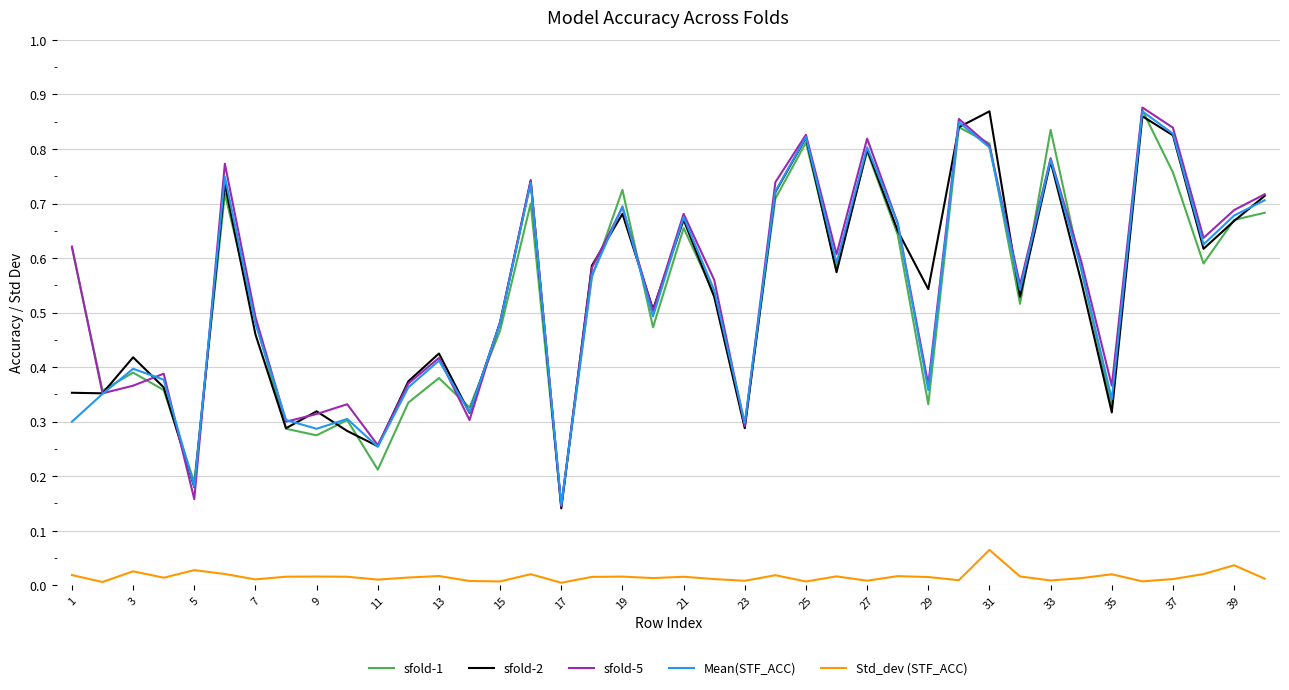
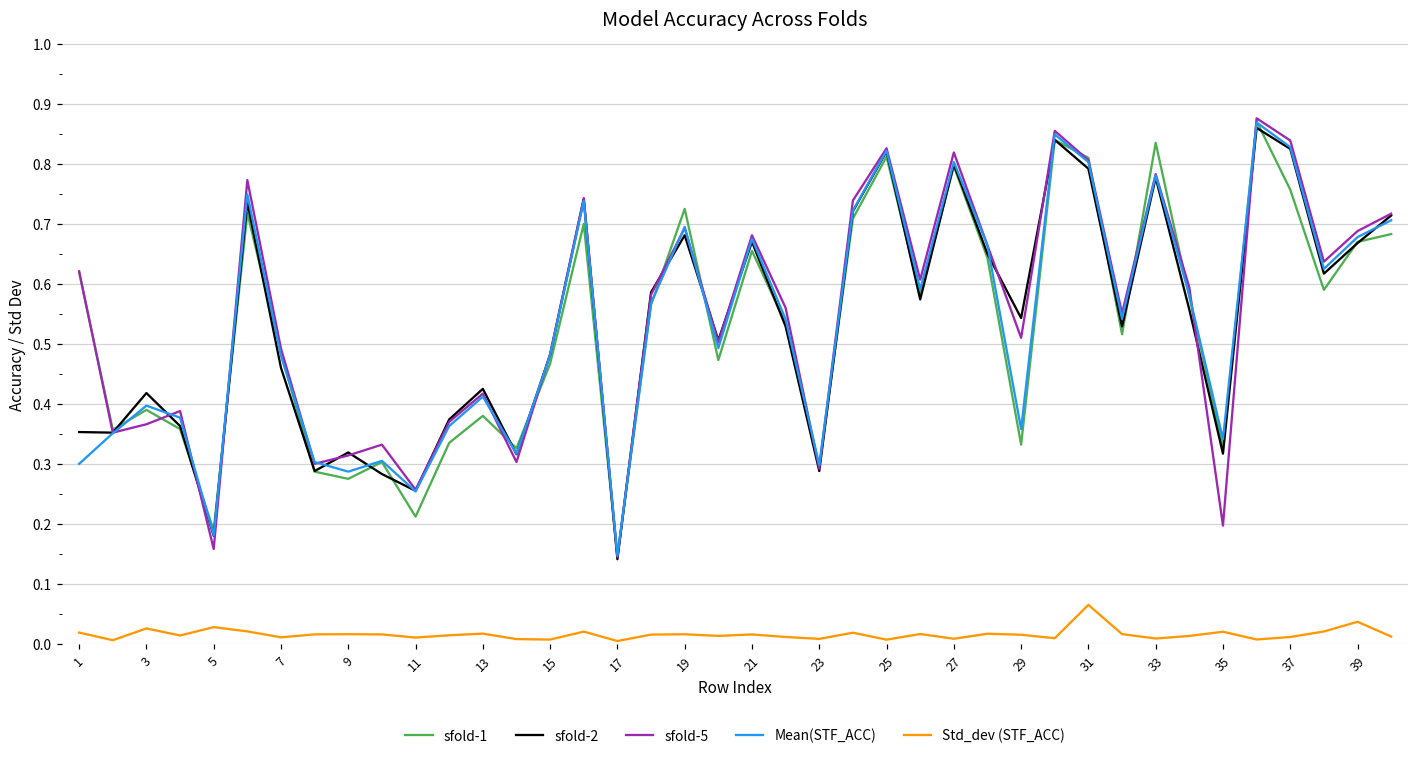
sfold-5, 29: 0.37 -> 0.51
sfold-2, 31: 0.87 -> 0.79
sfold-5, 35: 0.37 -> 0.20
